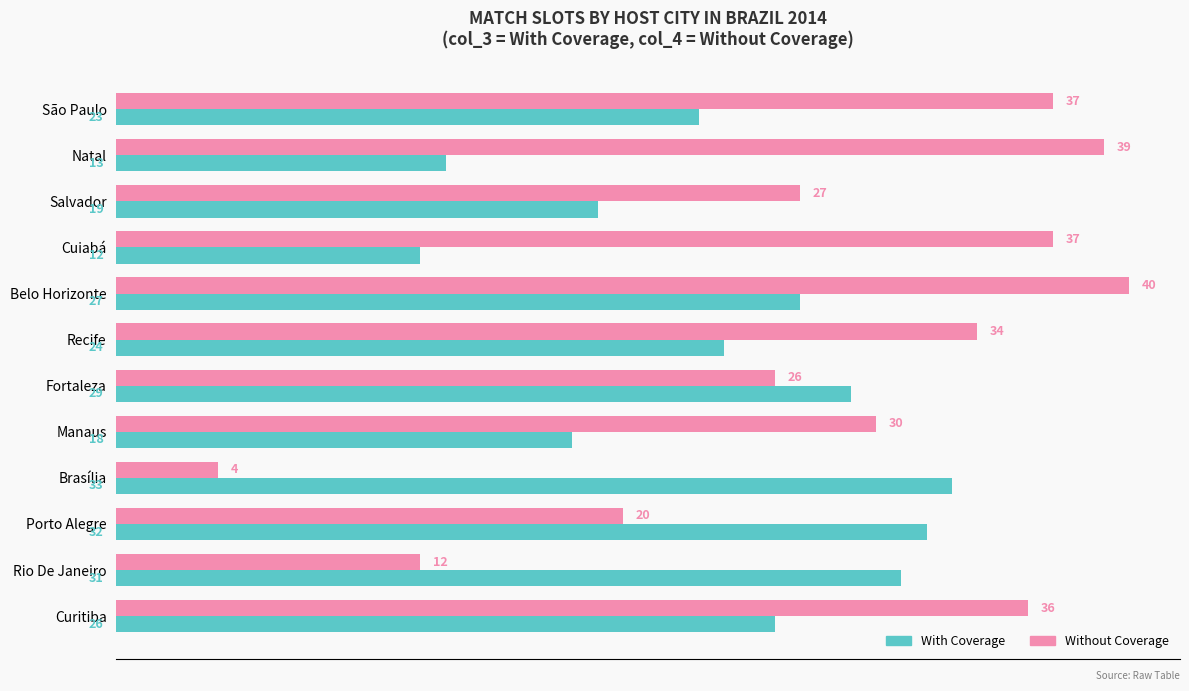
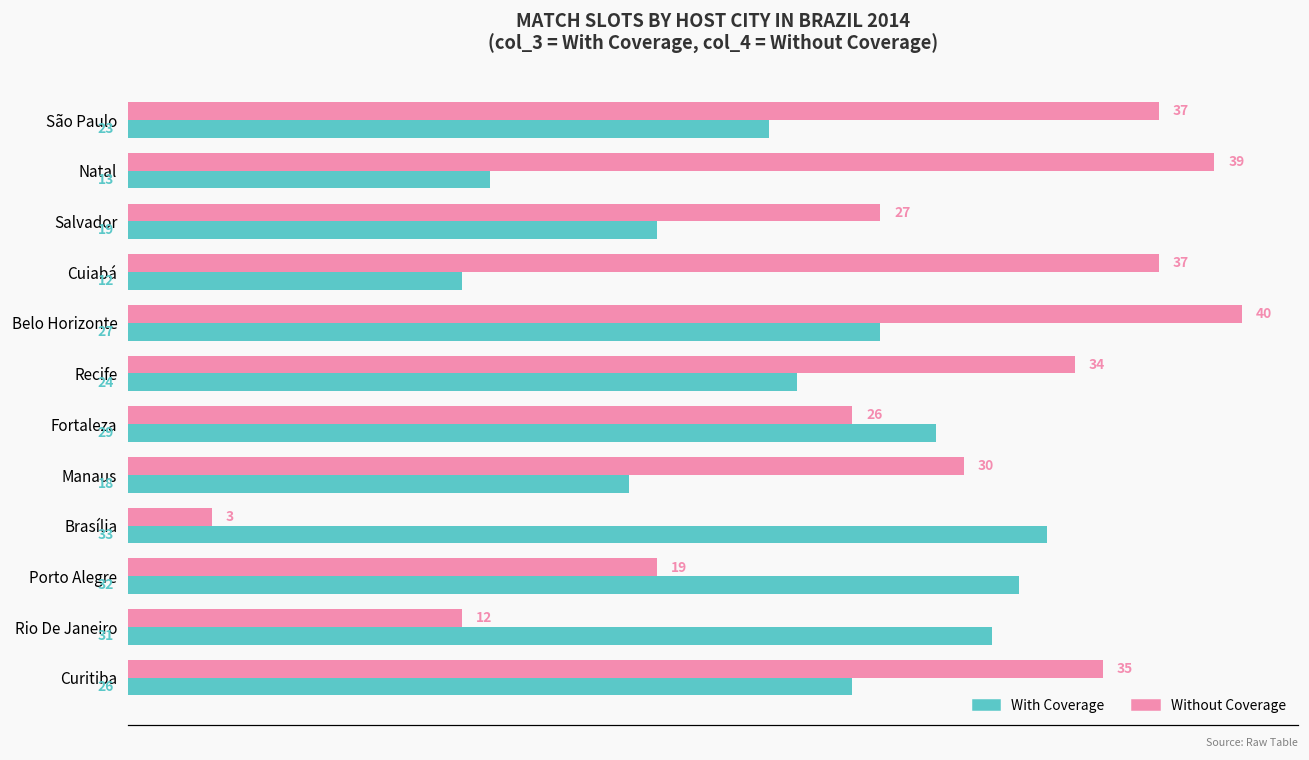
Without Coverage, Brasília: 4 -> 3
Without Coverage, Porto Alegre: 20 -> 19
Without Coverage, Curitiba: 36 -> 35
